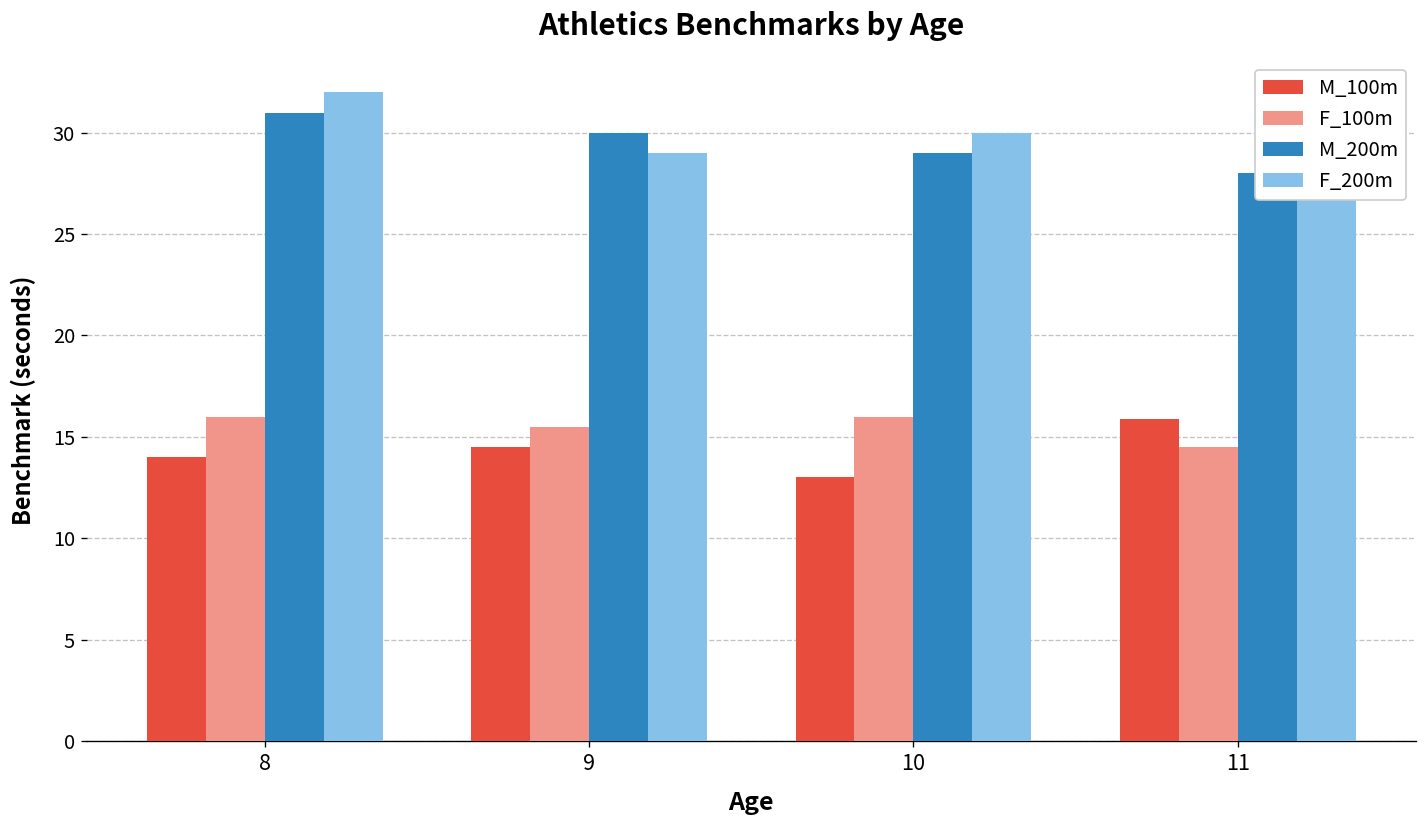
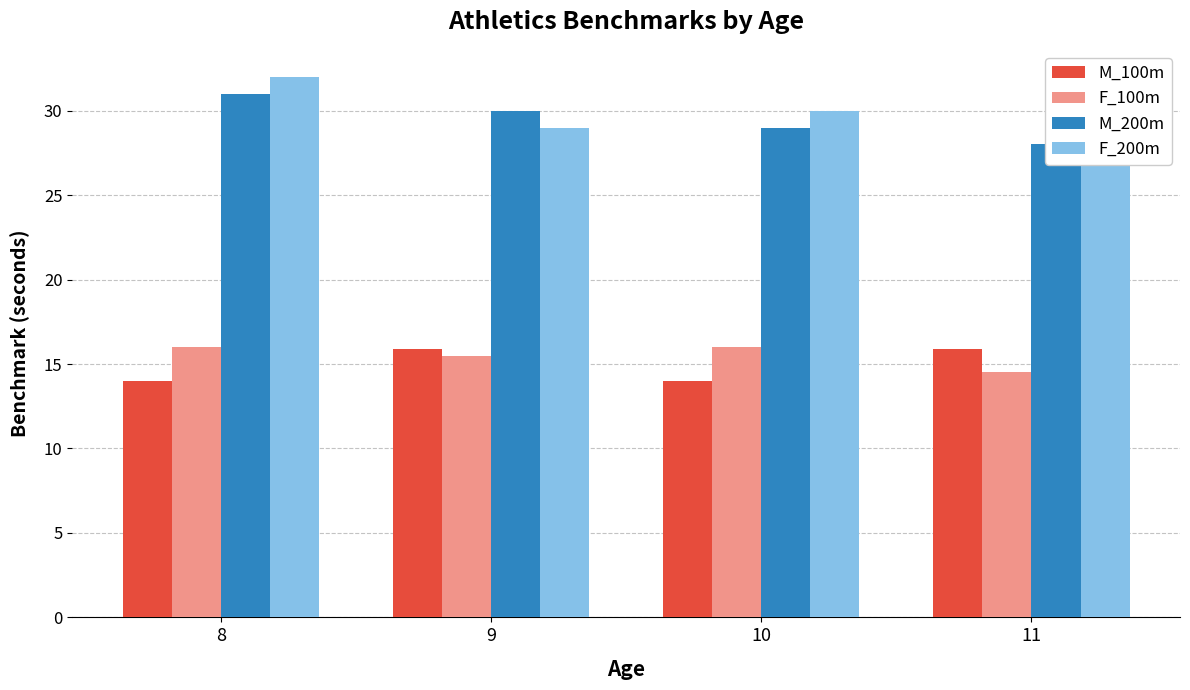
M_100m, 9: 14.5 -> 15.9
M_100m, 10: 13 -> 14
